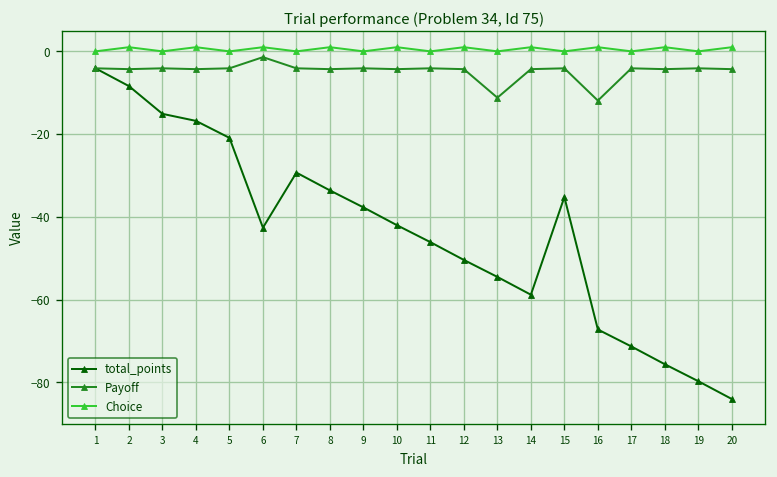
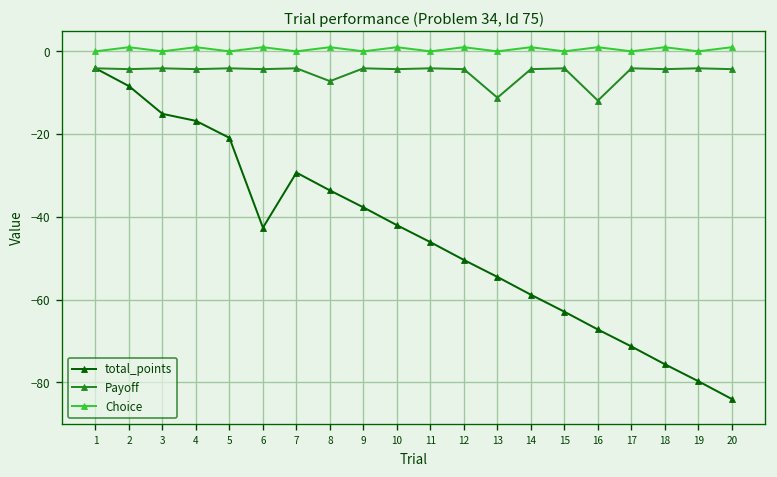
Payoff, 6: -1 -> -4
Payoff, 8: -4 -> -7
total_points, 15: -35 -> -63
